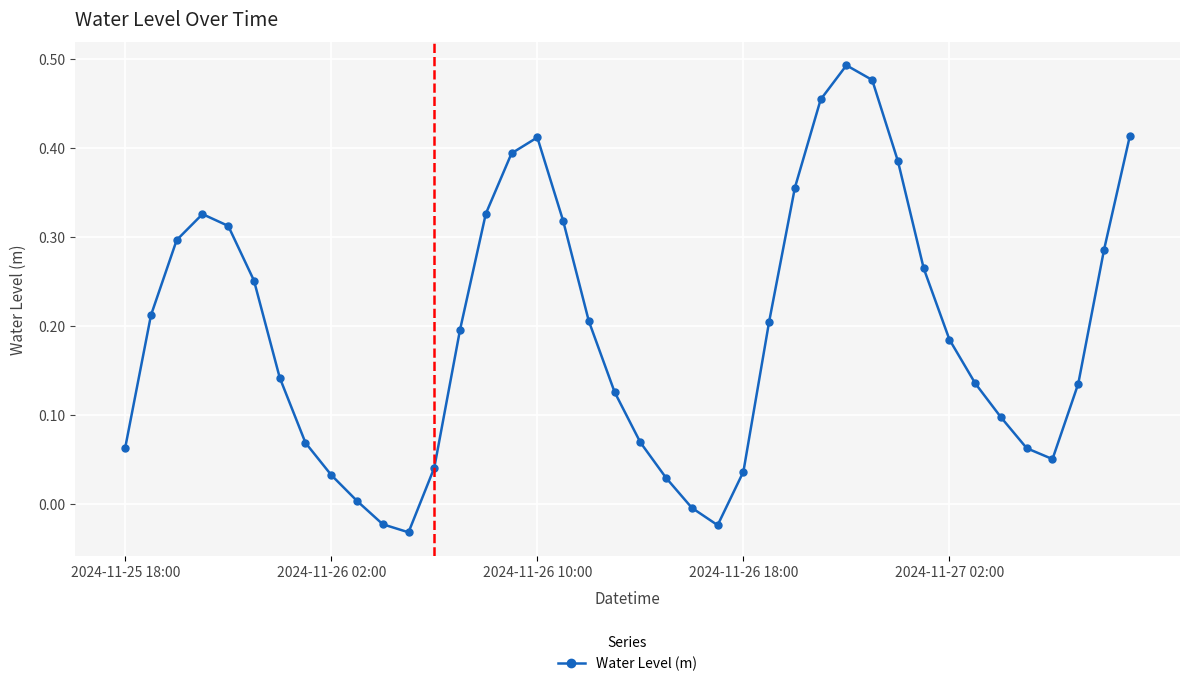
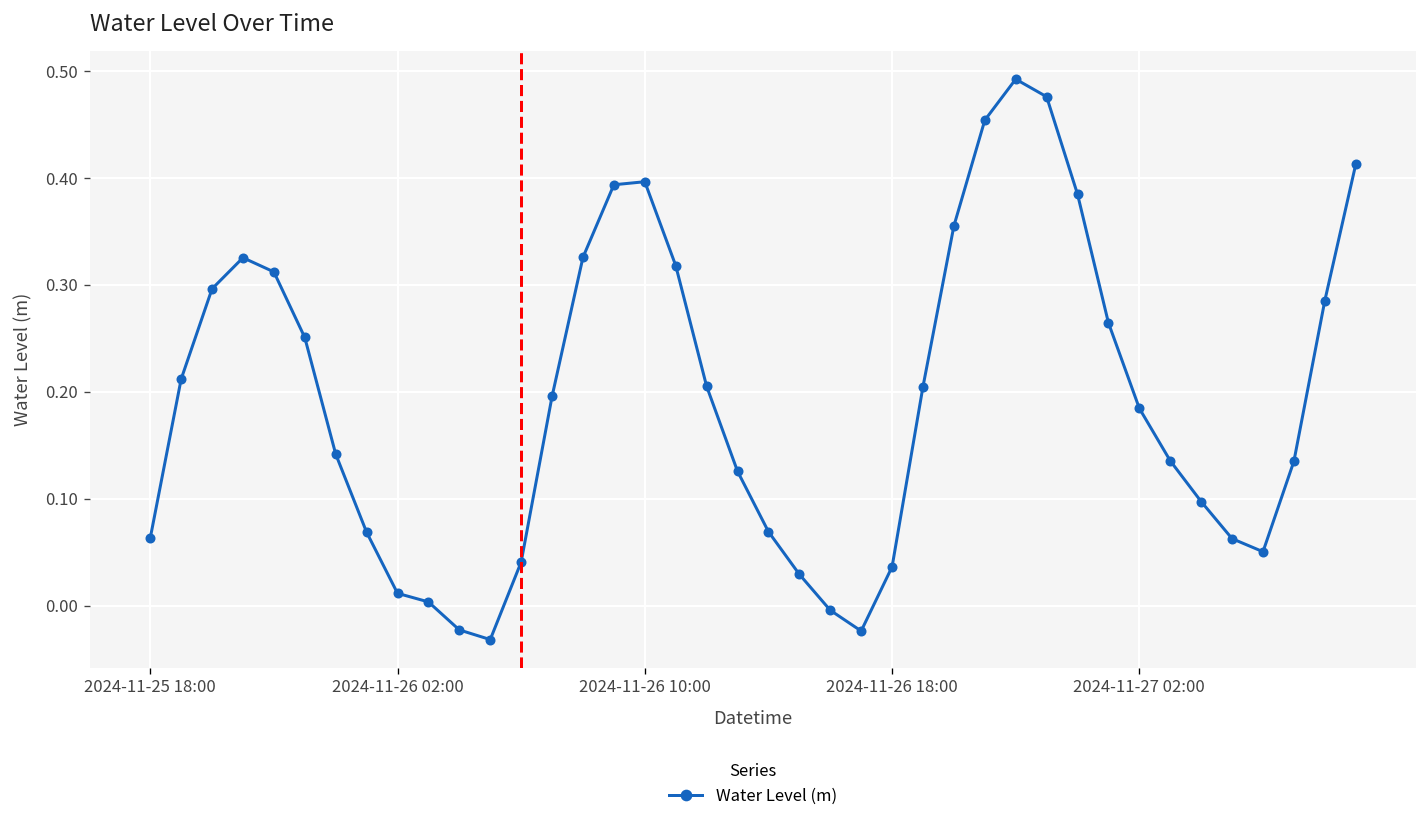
2024-11-26 02:00: 0.03 -> 0.01
2024-11-26 10:00: 0.41 -> 0.40
